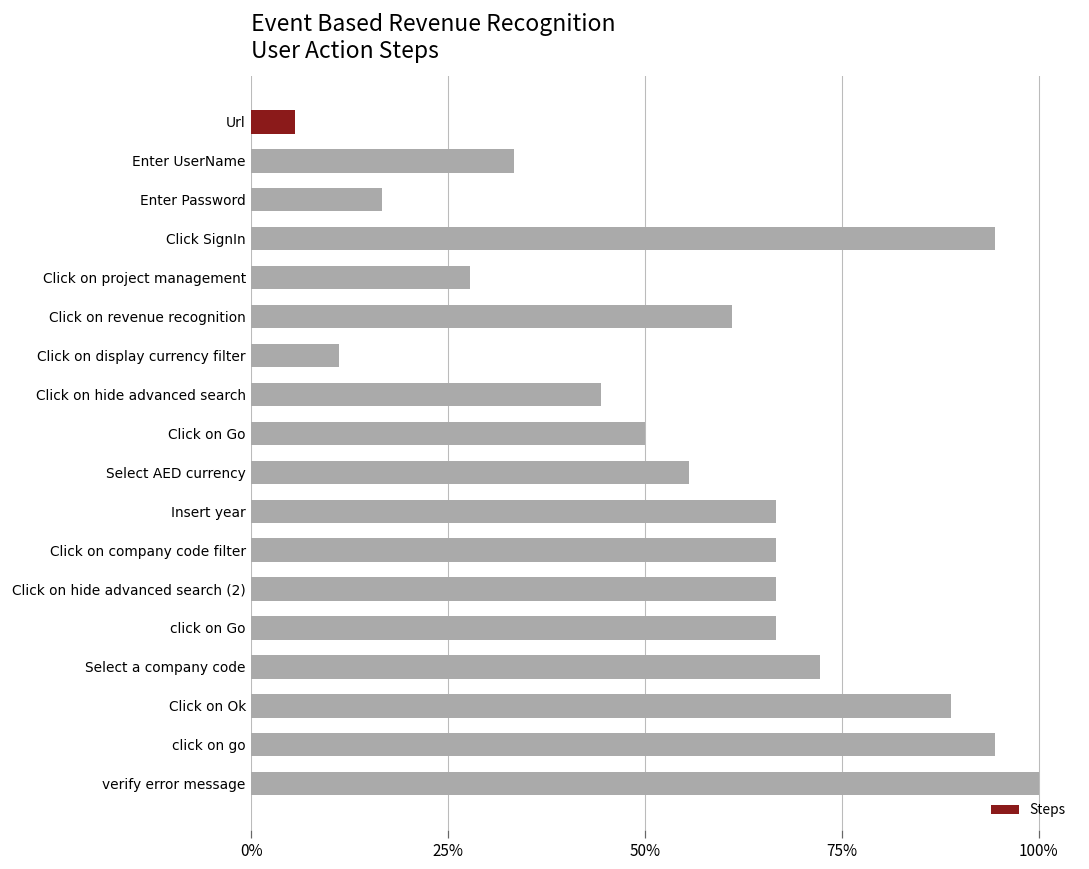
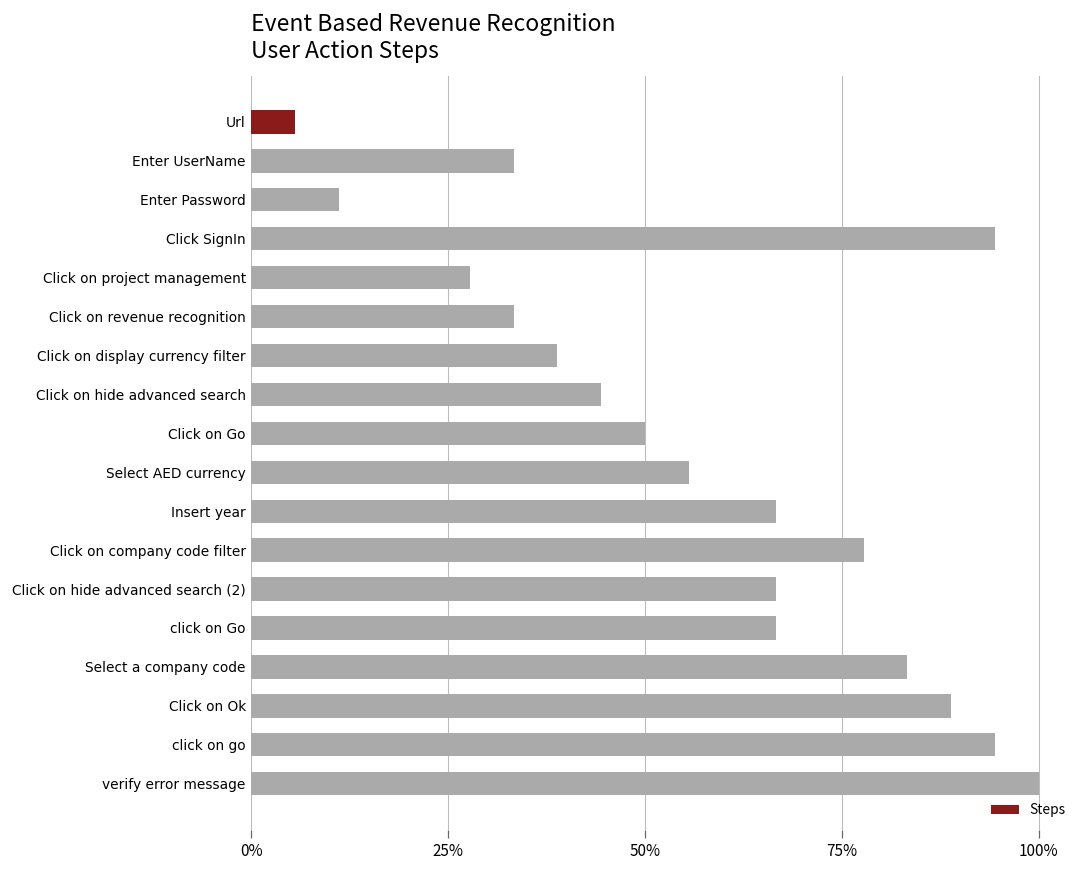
Enter Password: 17% -> 11%
Click on revenue recognition: 61% -> 33%
Click on display currency filter: 11% -> 39%
Click on company code filter: 67% -> 78%
Select a company code: 72% -> 83%
